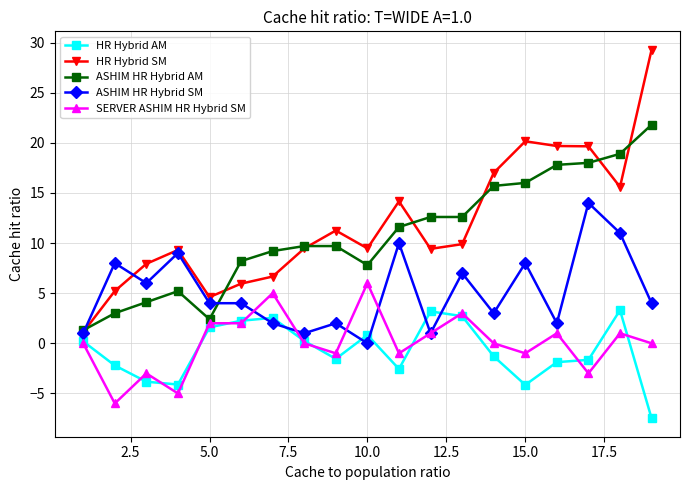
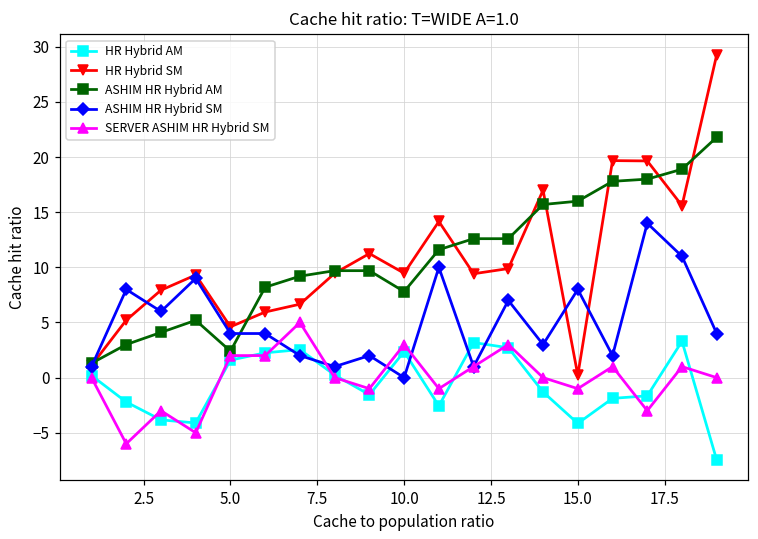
HR Hybrid AM, 10.0: 0.8 -> 2.4
SERVER ASHIM HR Hybrid SM, 10.0: 6 -> 3
HR Hybrid SM, 15.0: 20.2 -> 0.2
